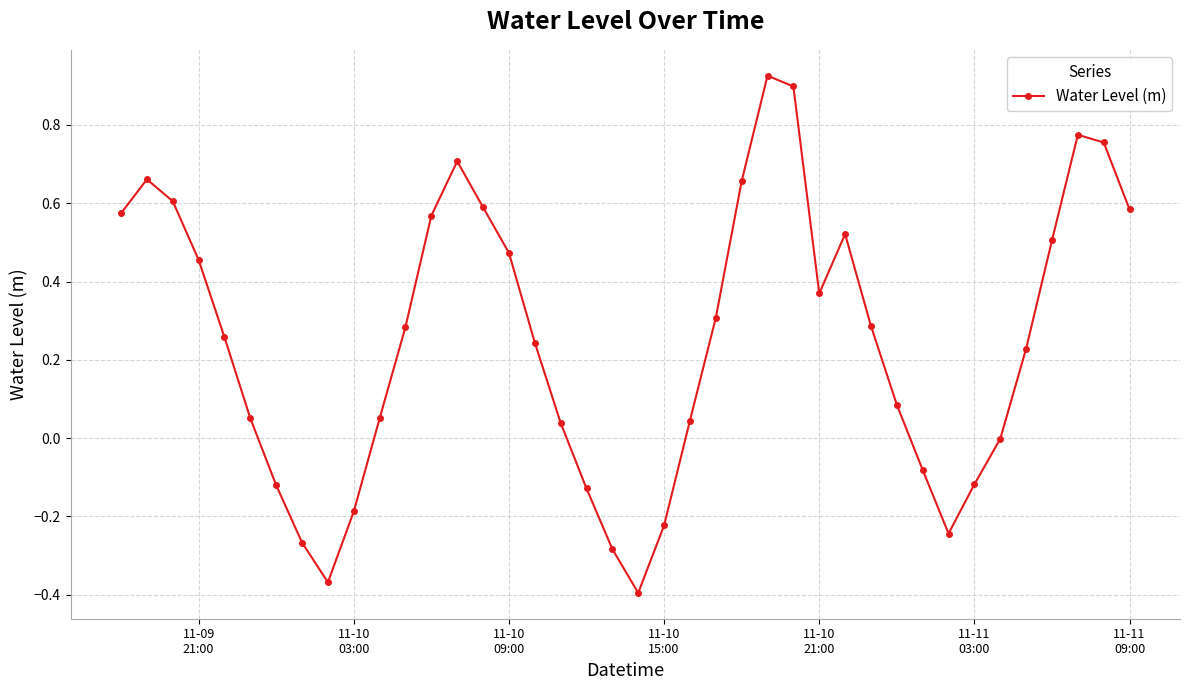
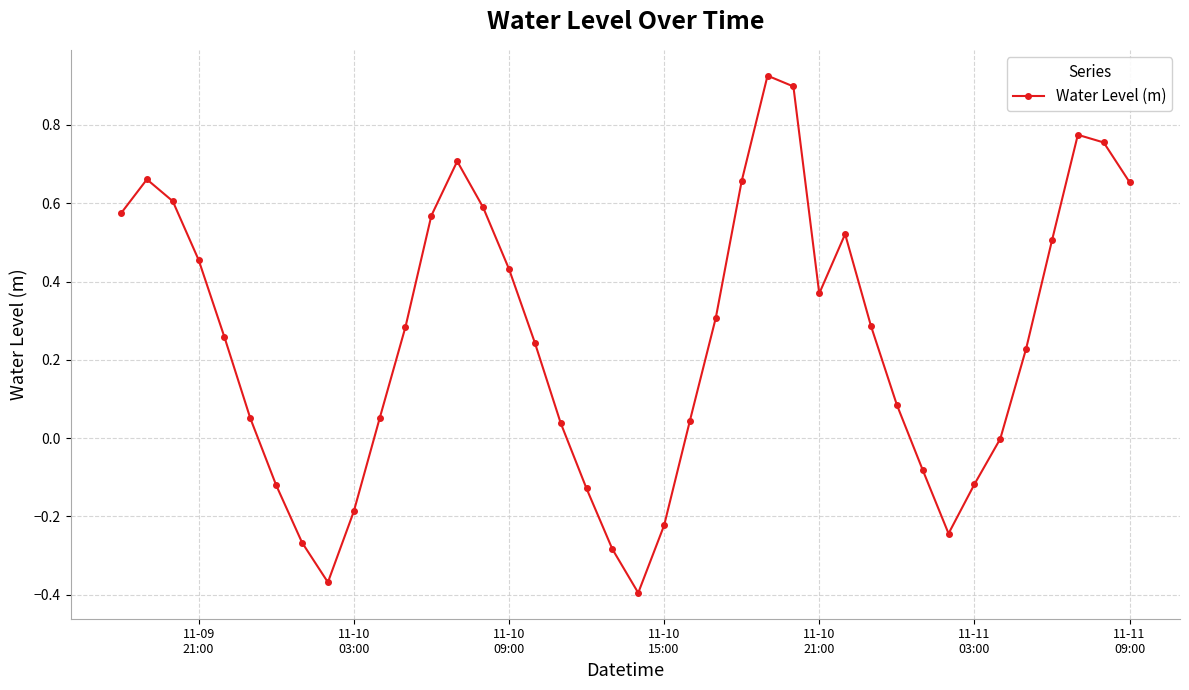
11-10 09:00: 0.47 -> 0.43
11-11 09:00: 0.58 -> 0.65
